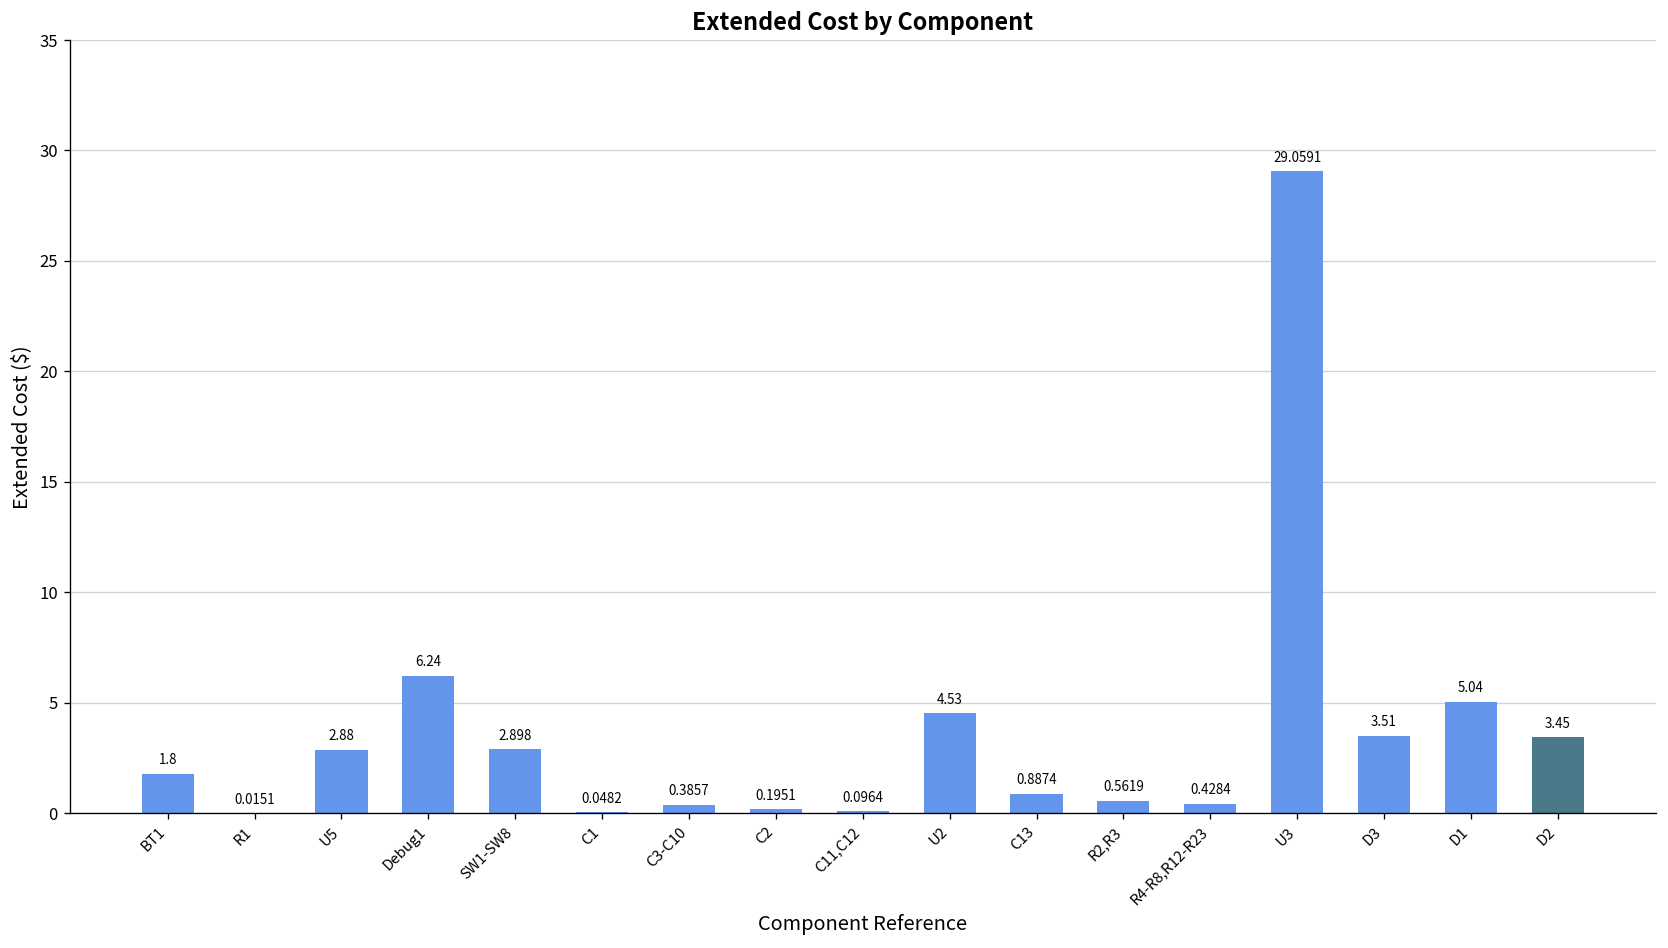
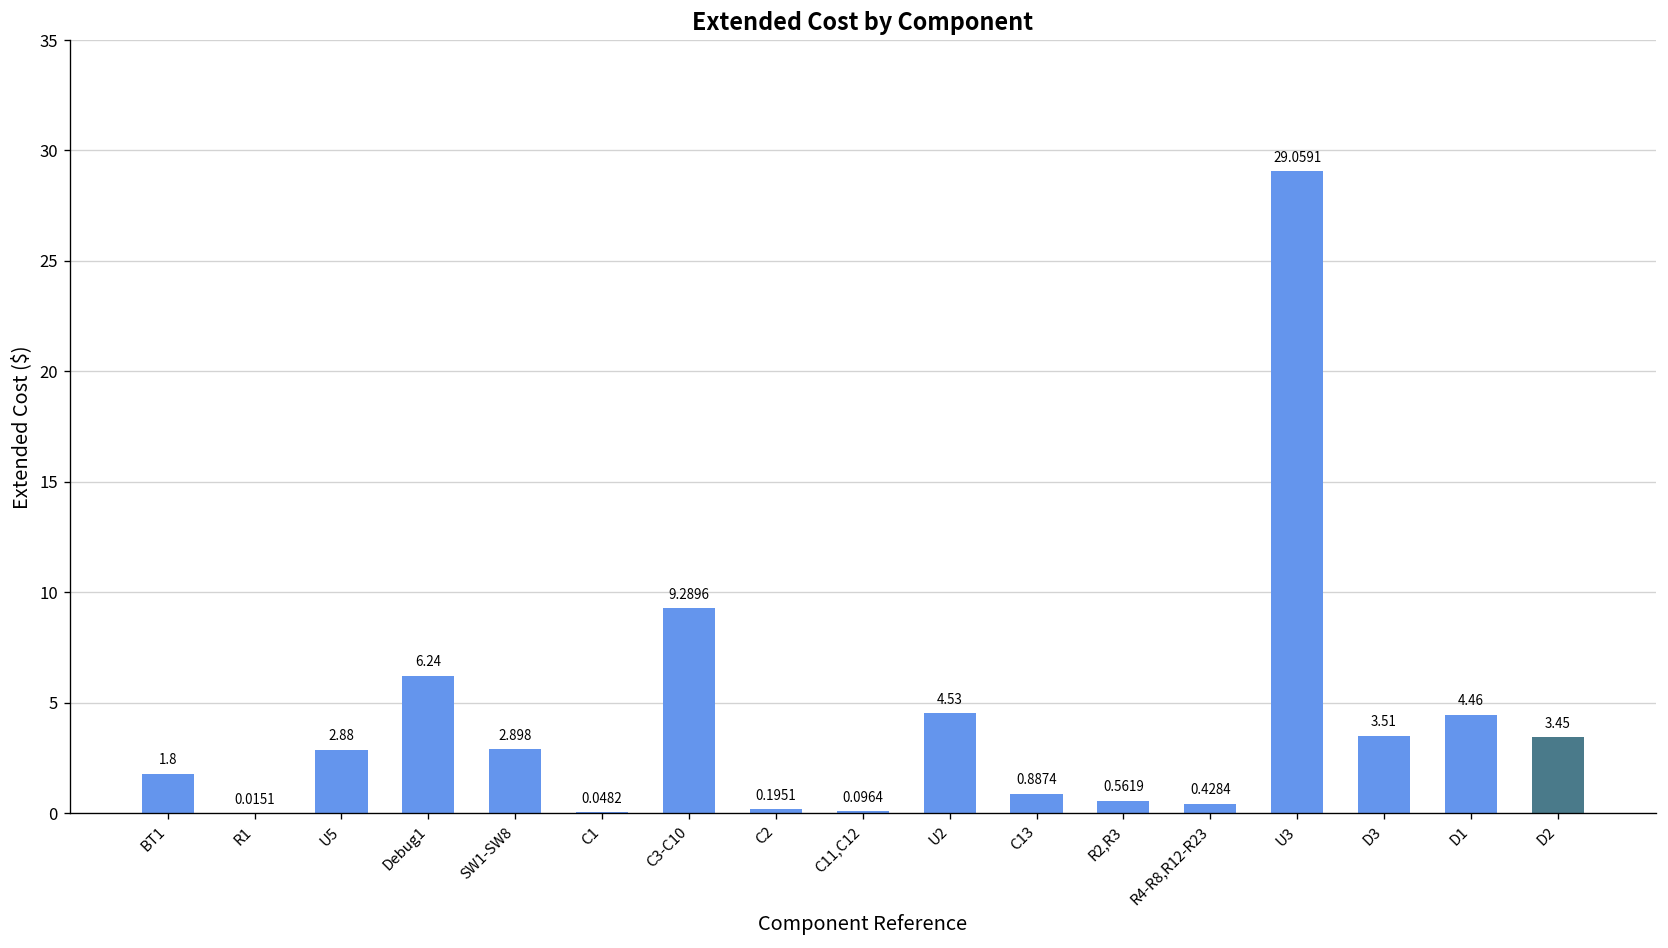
C3-C10: 0.3857 -> 9.2896
D1: 5.04 -> 4.46
